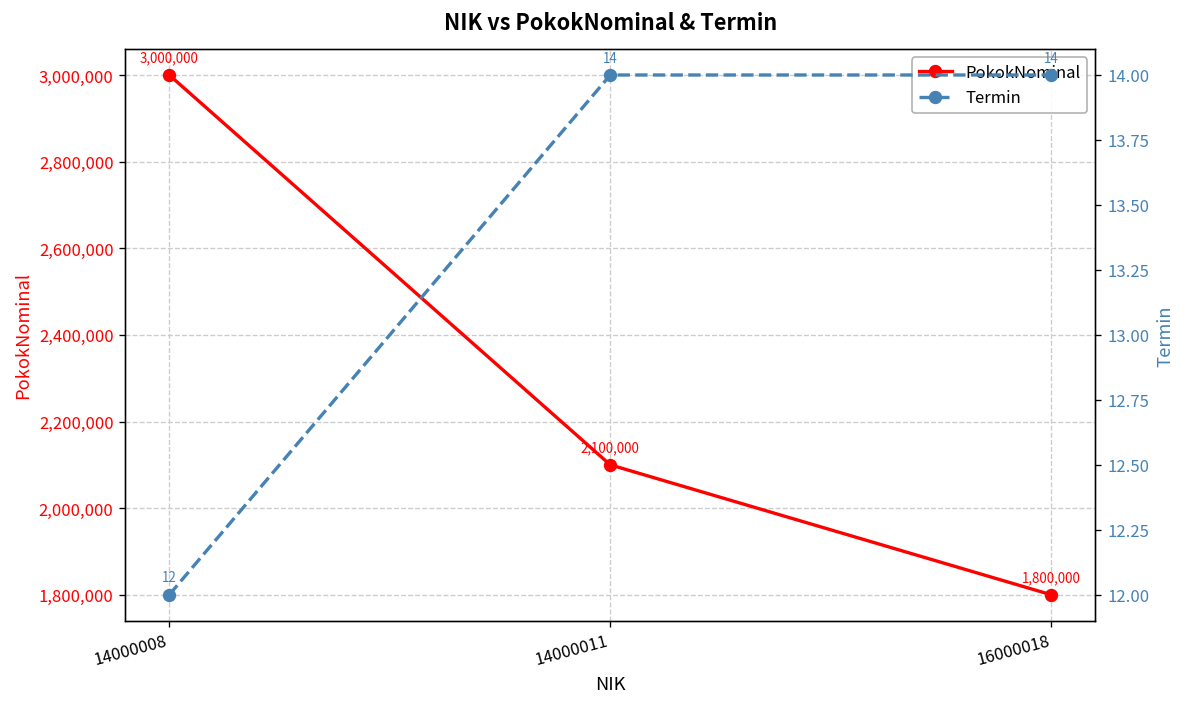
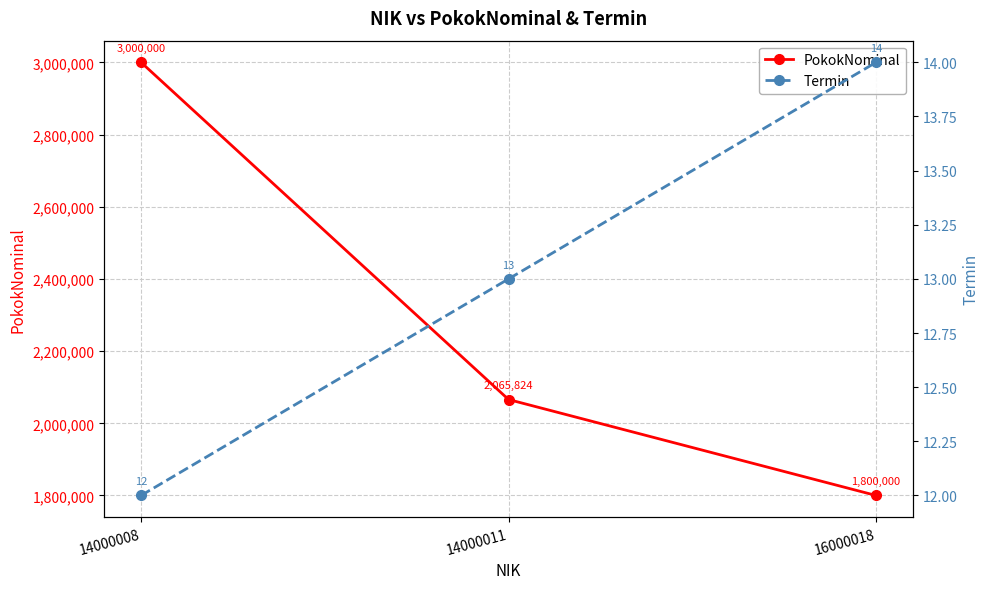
PokokNominal, 14000011: 2,100,000 -> 2,065,824
Termin, 14000011: 14 -> 13
